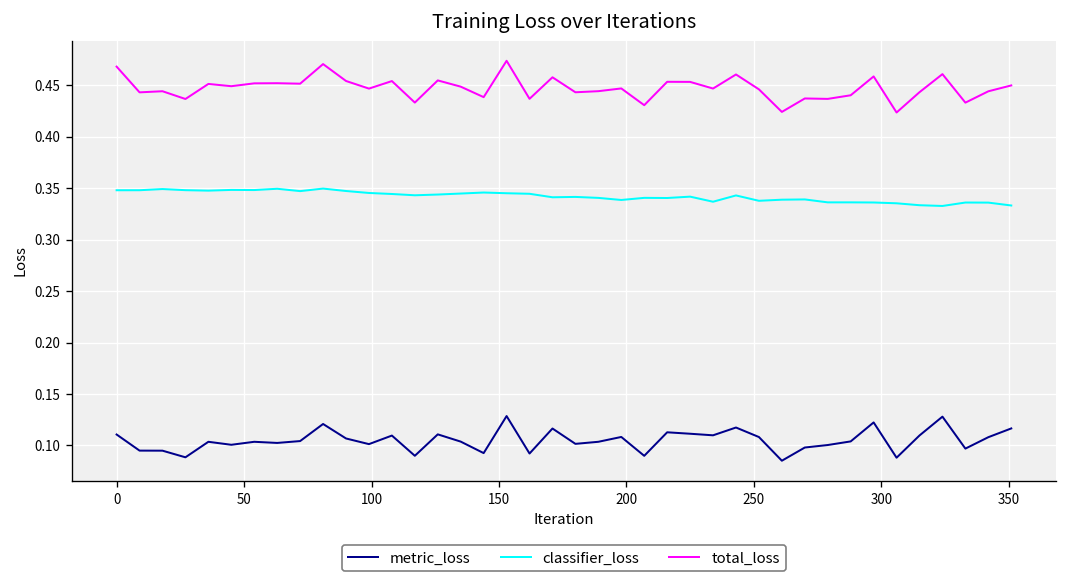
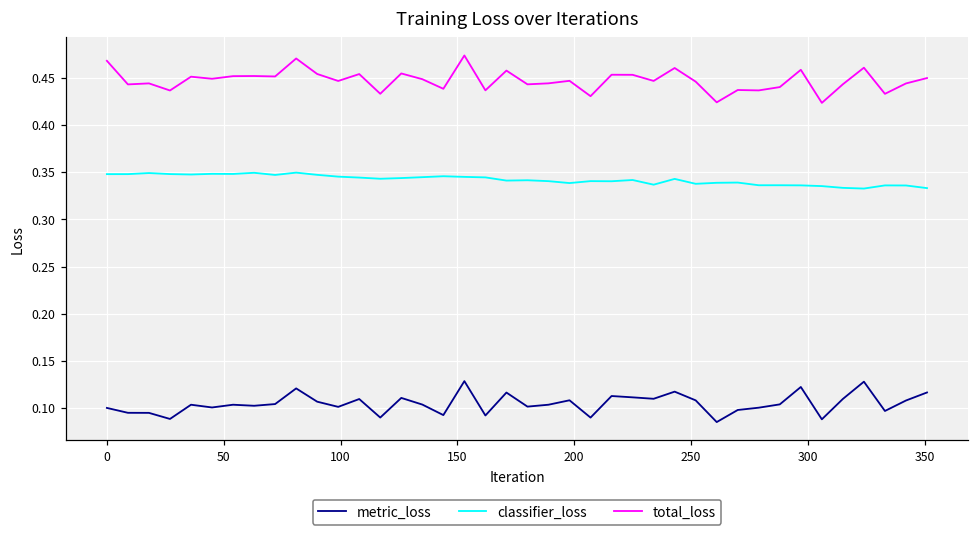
metric_loss, 0: 0.11 -> 0.10
